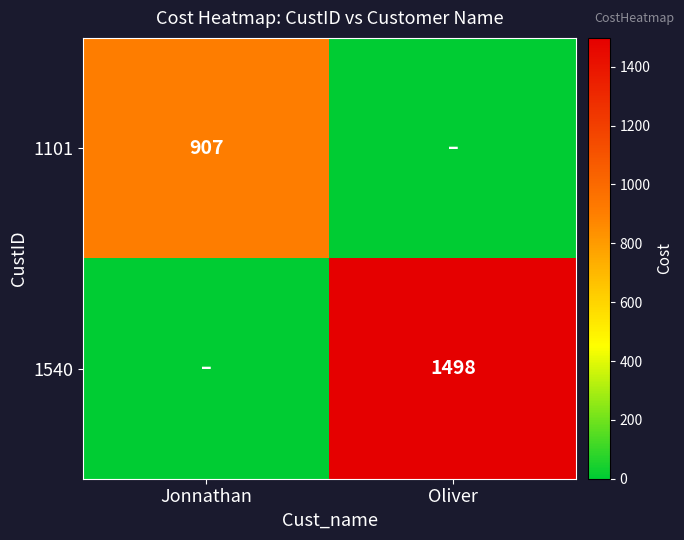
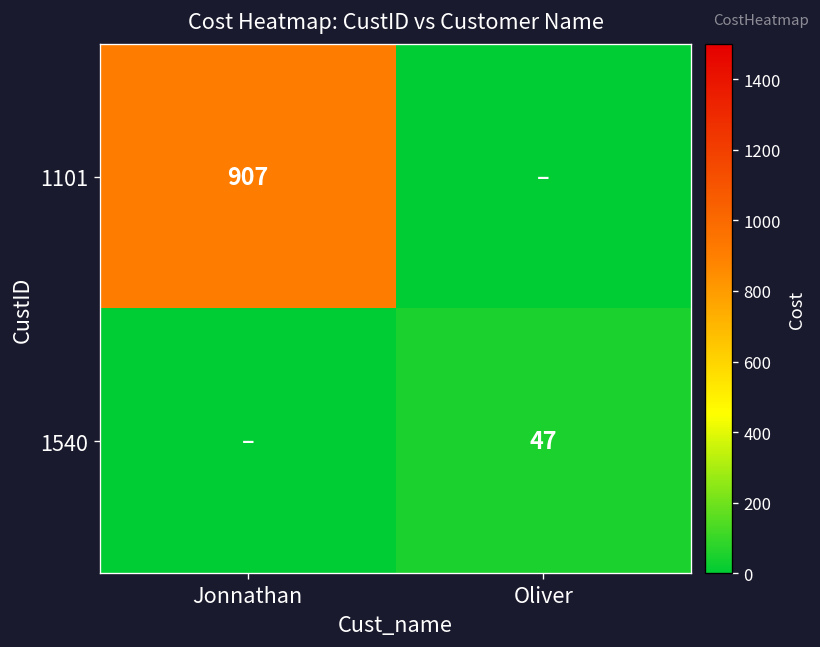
1540, Oliver: 1498 -> 47
